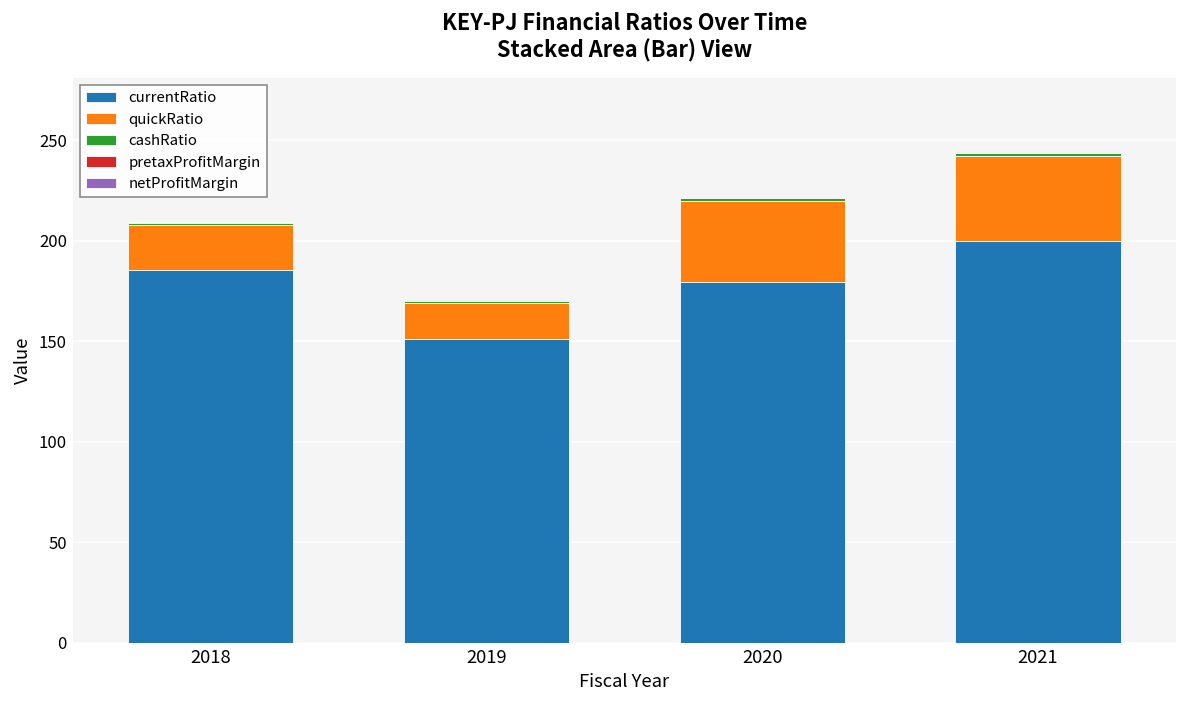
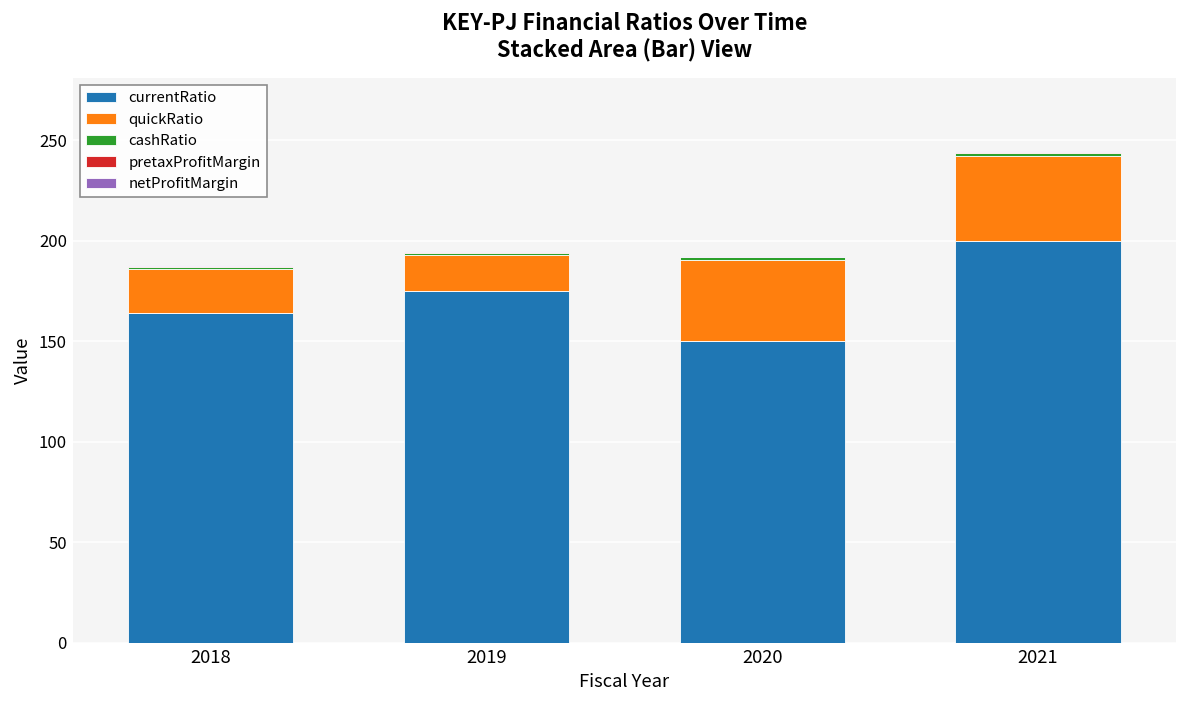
currentRatio, 2018: 185 -> 164
currentRatio, 2019: 151 -> 175
currentRatio, 2020: 180 -> 150
